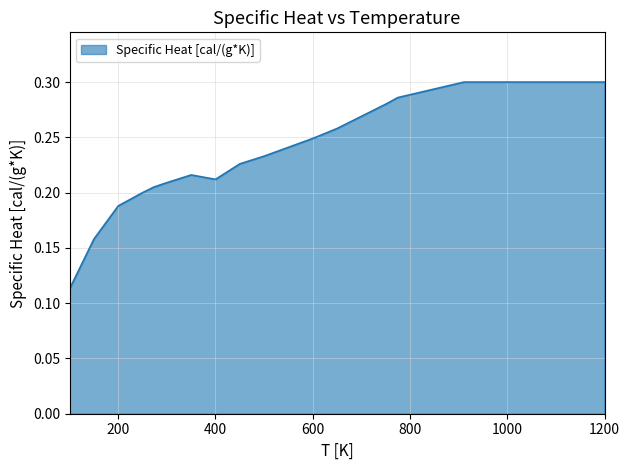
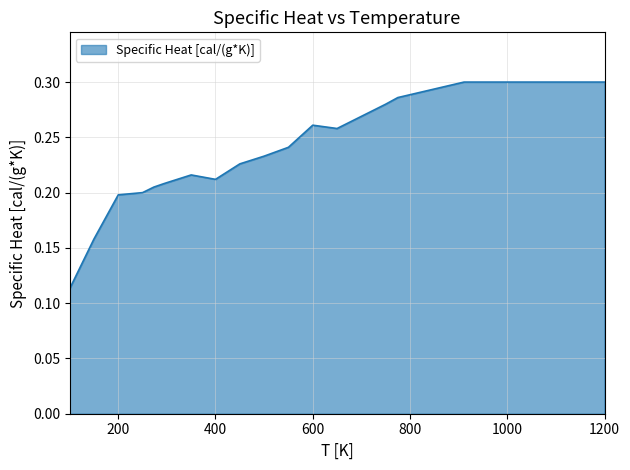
200: 0.188 -> 0.198
600: 0.249 -> 0.261
